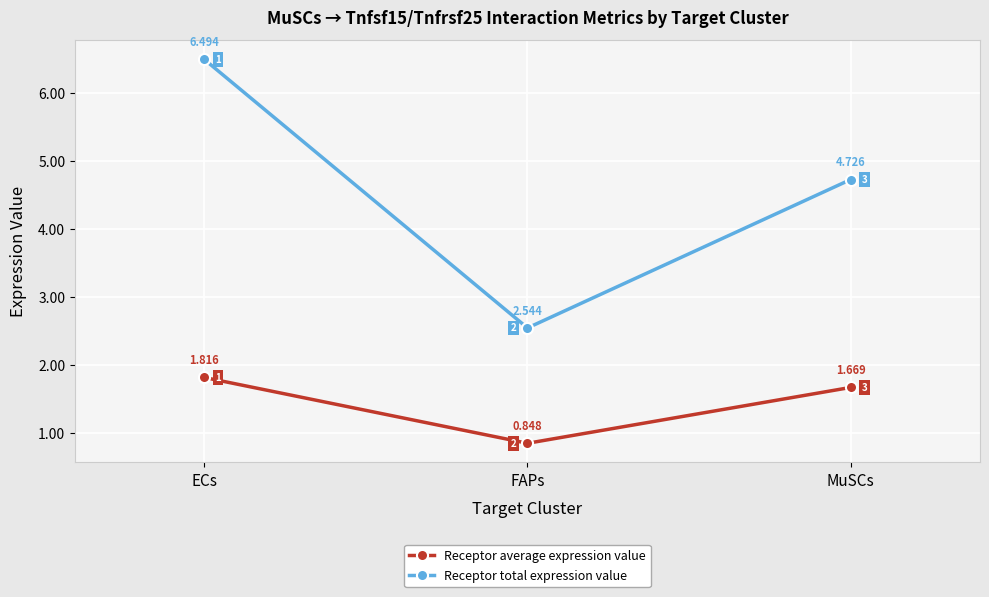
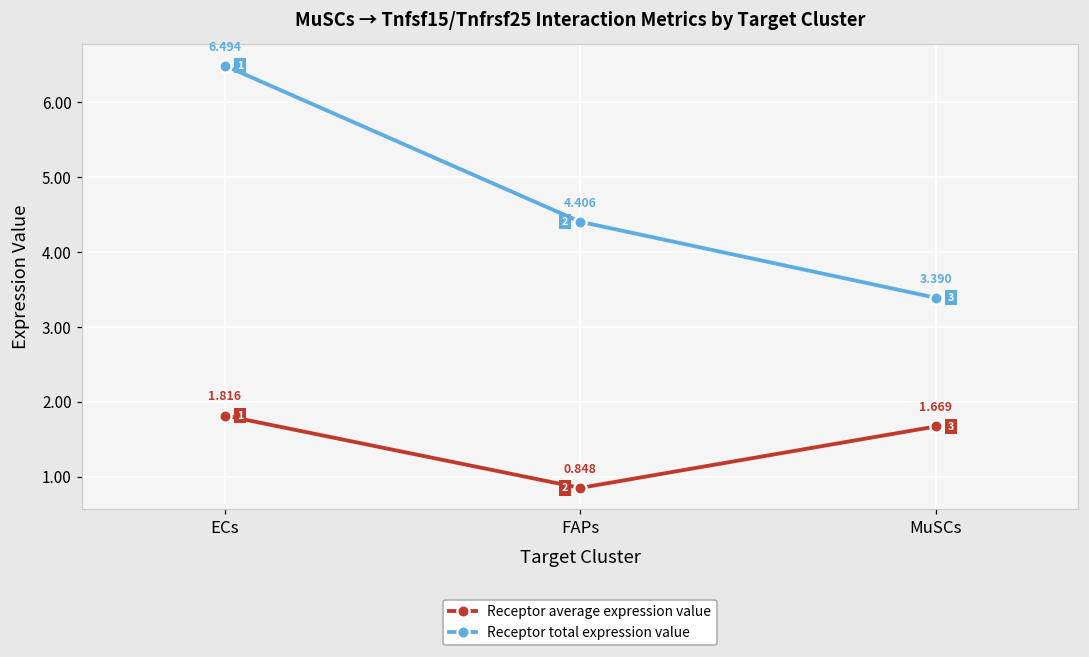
Receptor total expression value, FAPs: 2.544 -> 4.406
Receptor total expression value, MuSCs: 4.726 -> 3.390
